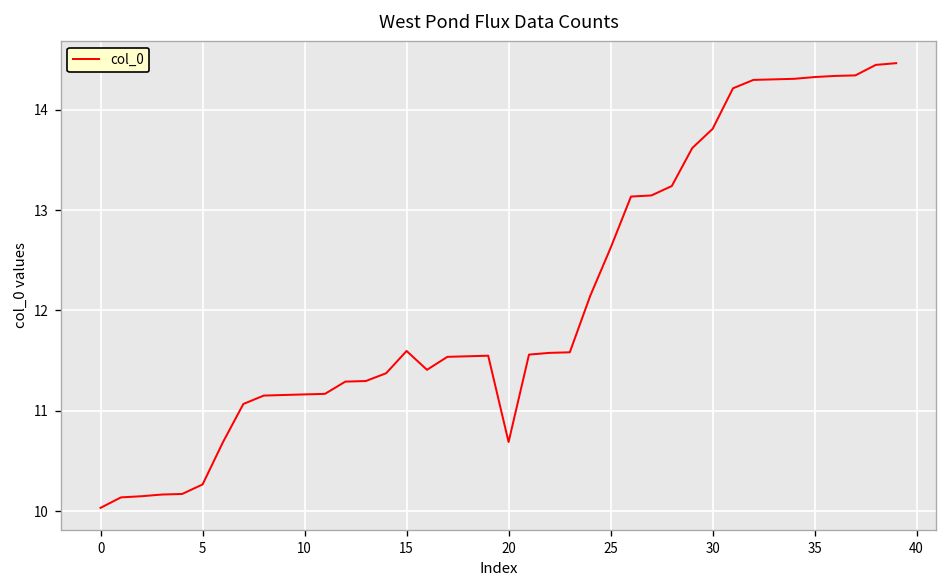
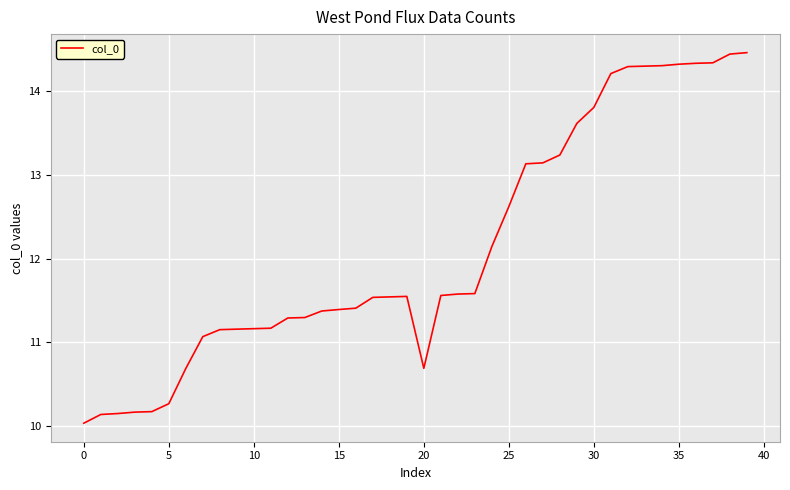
15: 11.6 -> 11.4
